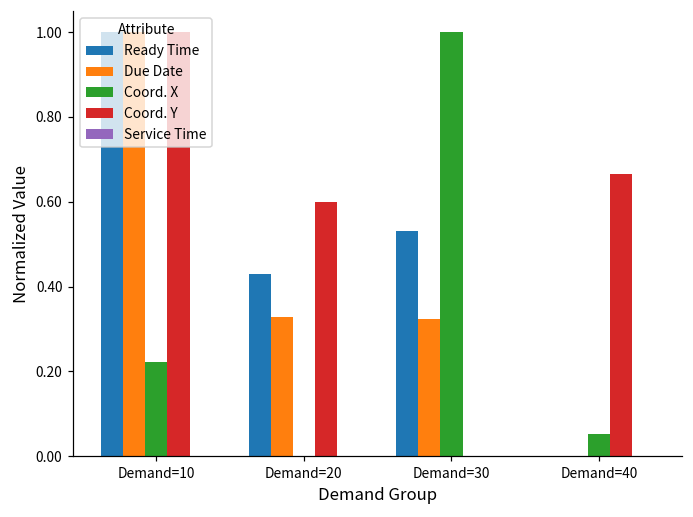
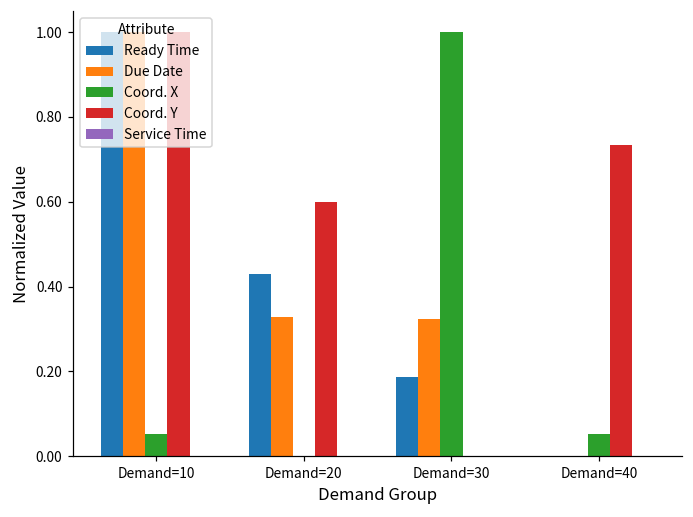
Coord. X, Demand=10: 0.22 -> 0.05
Ready Time, Demand=30: 0.53 -> 0.19
Coord. Y, Demand=40: 0.67 -> 0.73
